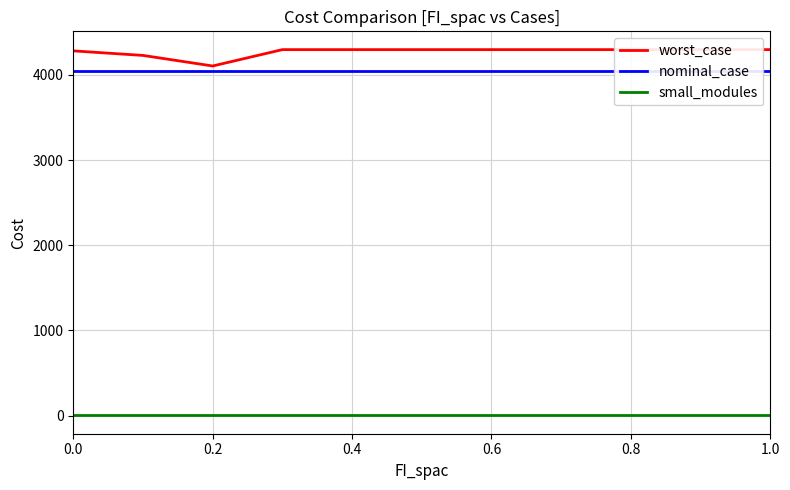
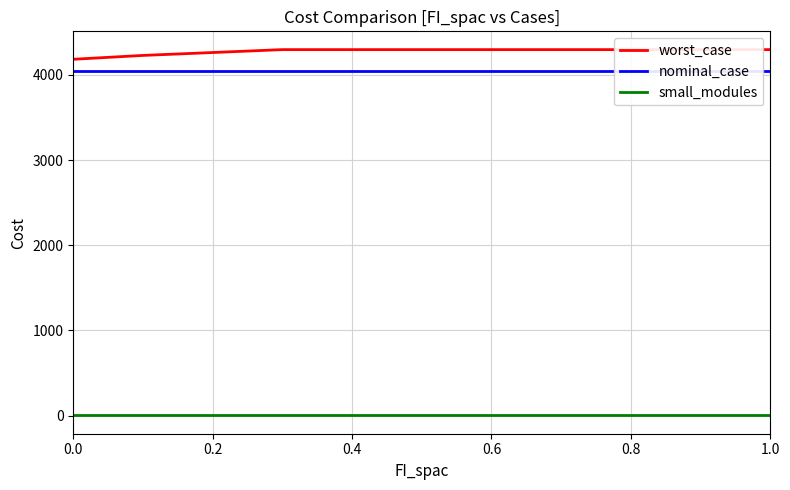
worst_case, 0.0: 4300 -> 4200
worst_case, 0.2: 4100 -> 4300
